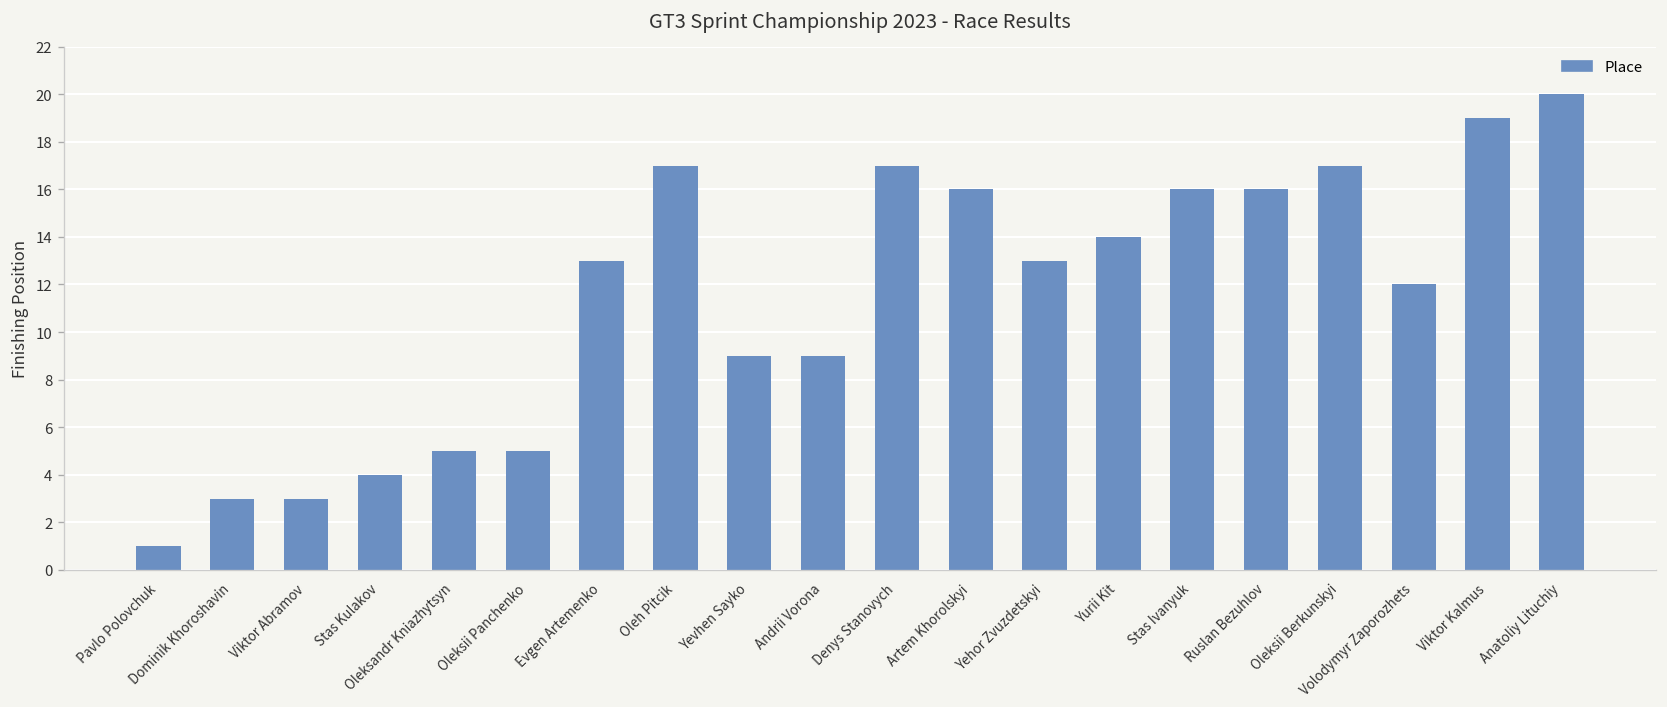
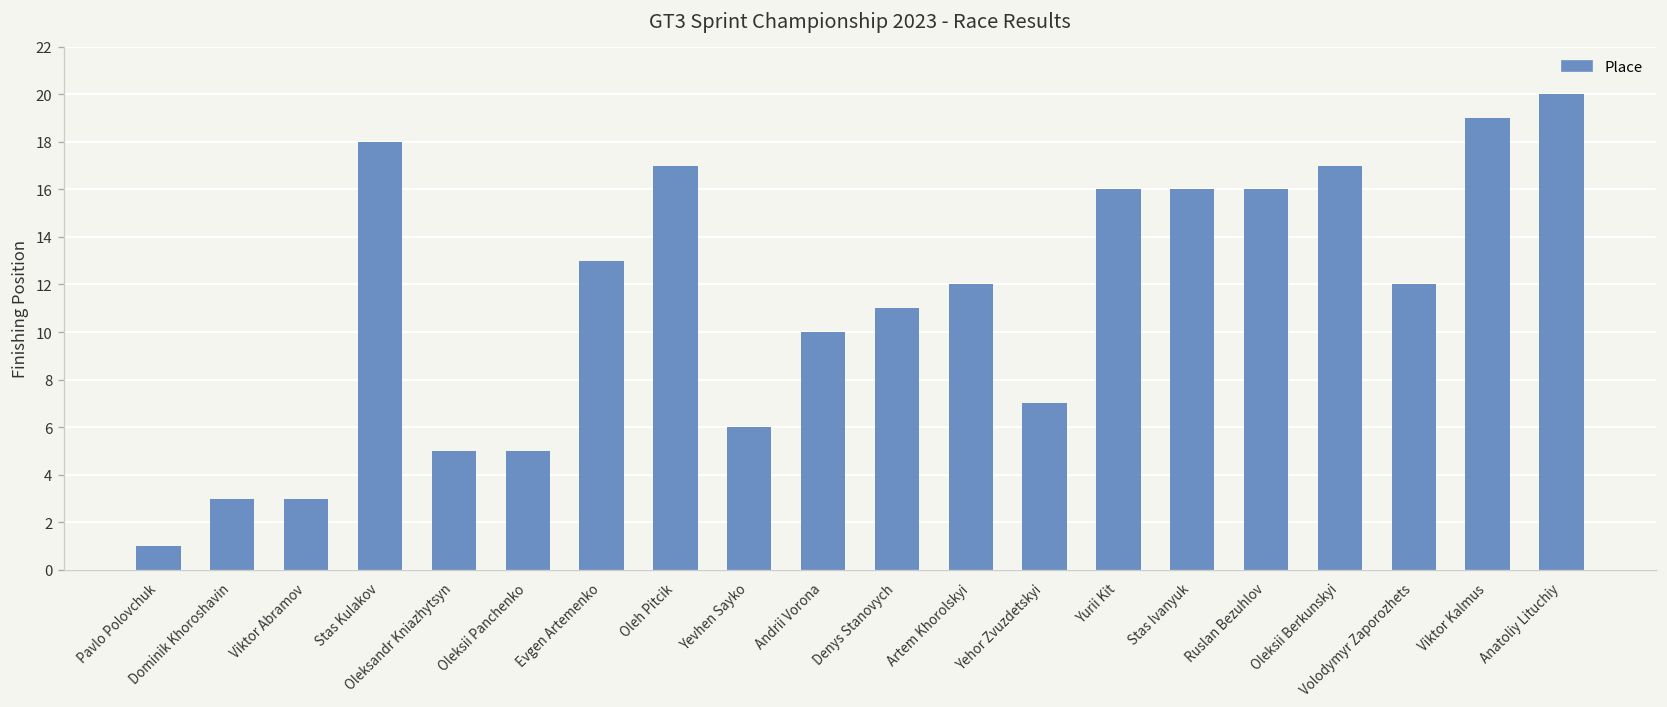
Stas Kulakov: 4 -> 18
Yevhen Sayko: 9 -> 6
Andrii Vorona: 9 -> 10
Denys Stanovych: 17 -> 11
Artem Khorolskyi: 16 -> 12
Yehor Zvuzdetskyi: 13 -> 7
Yurii Kit: 14 -> 16
